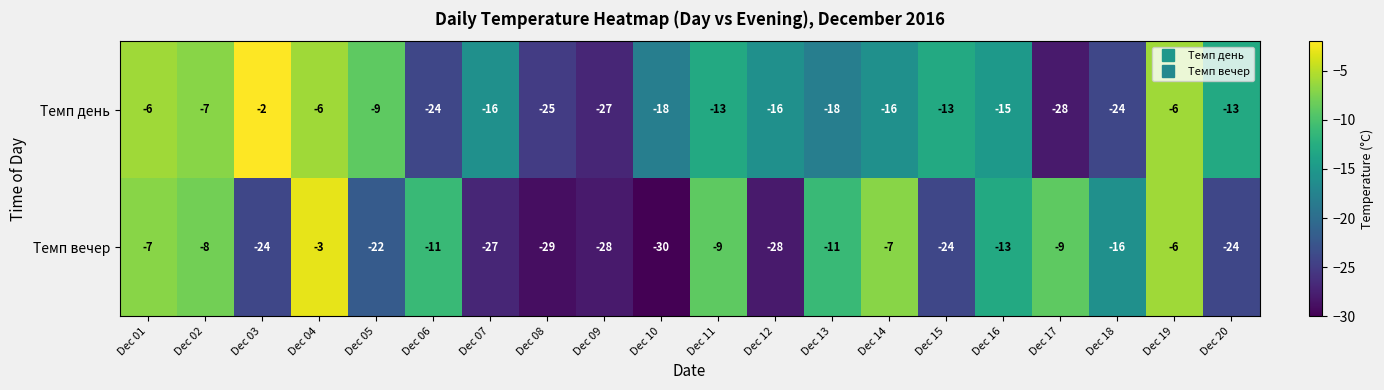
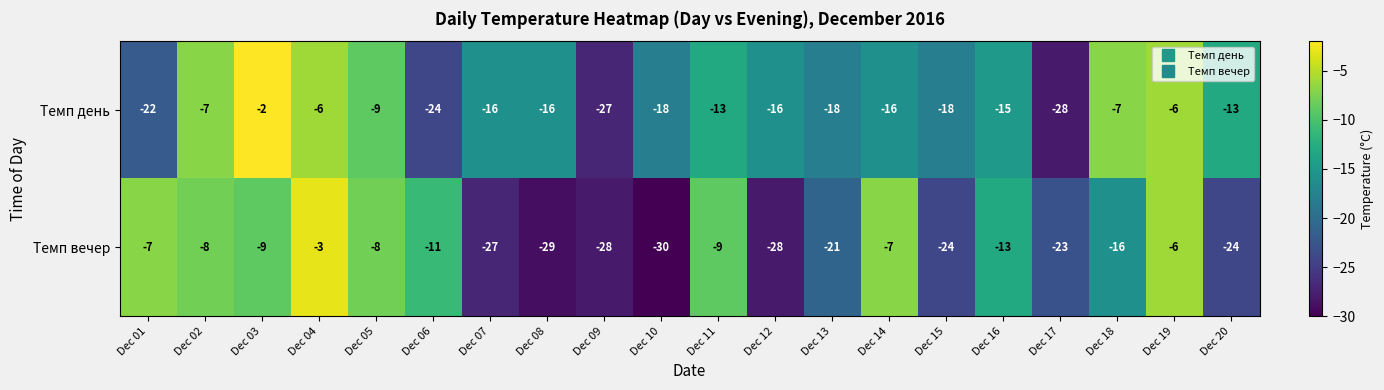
Темп день, Dec 01: -6 -> -22
Темп день, Dec 08: -25 -> -16
Темп день, Dec 15: -13 -> -18
Темп день, Dec 18: -24 -> -7
Темп вечер, Dec 03: -24 -> -9
Темп вечер, Dec 05: -22 -> -8
Темп вечер, Dec 13: -11 -> -21
Темп вечер, Dec 17: -9 -> -23
